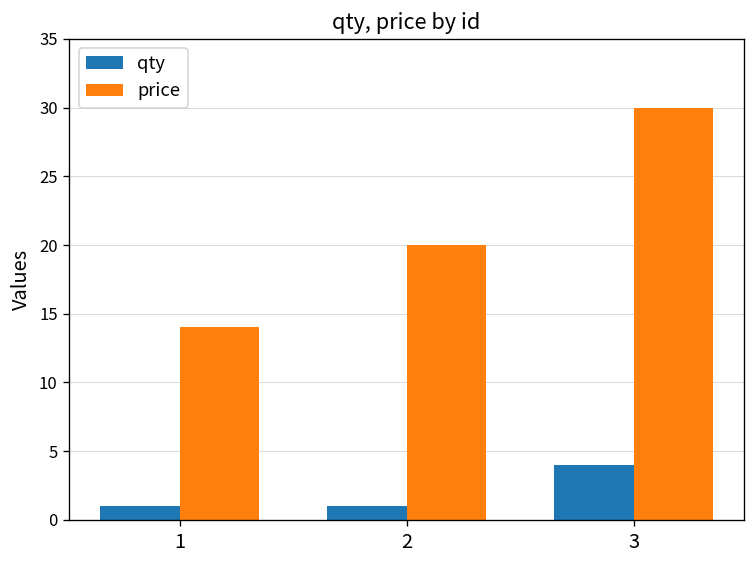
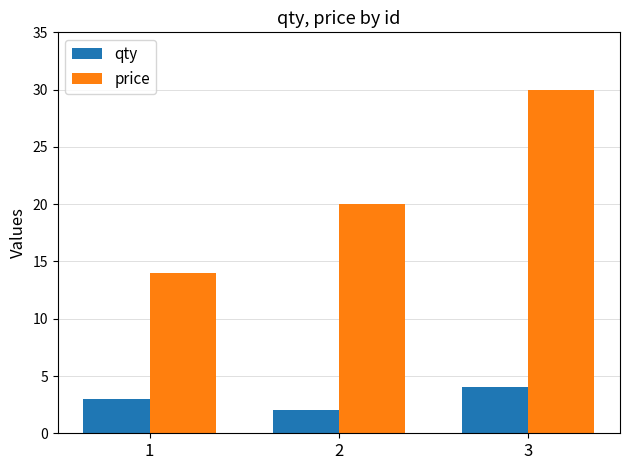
qty, 1: 1 -> 3
qty, 2: 1 -> 2
